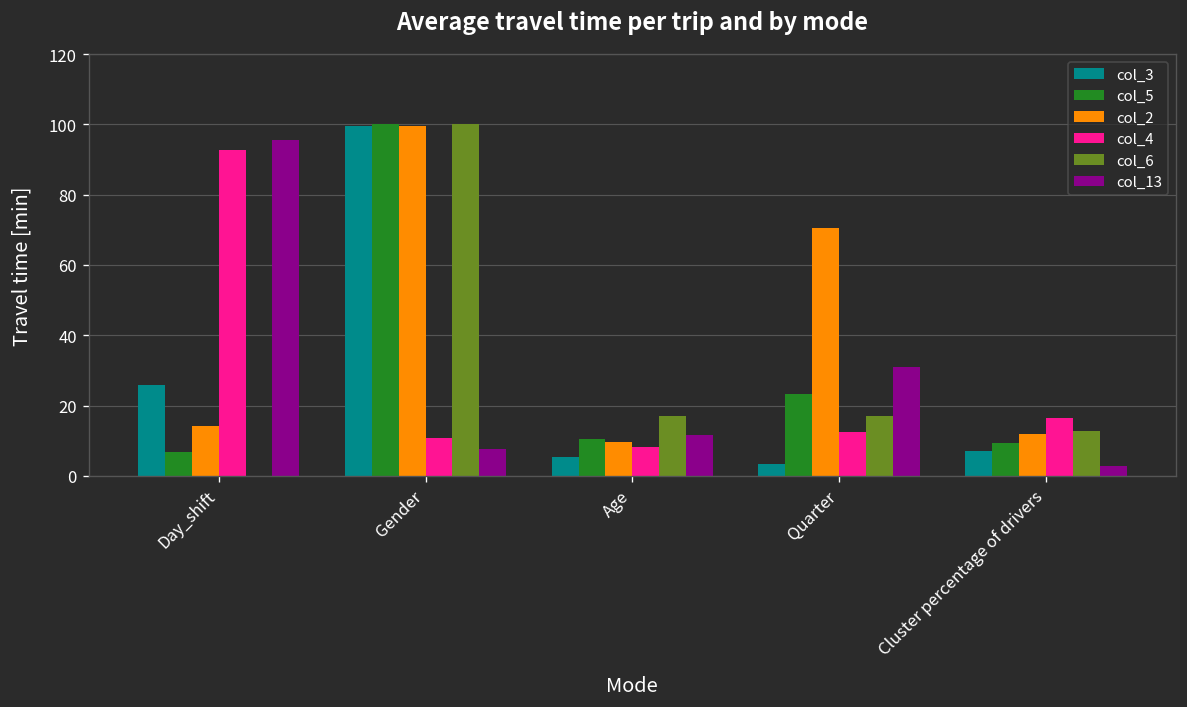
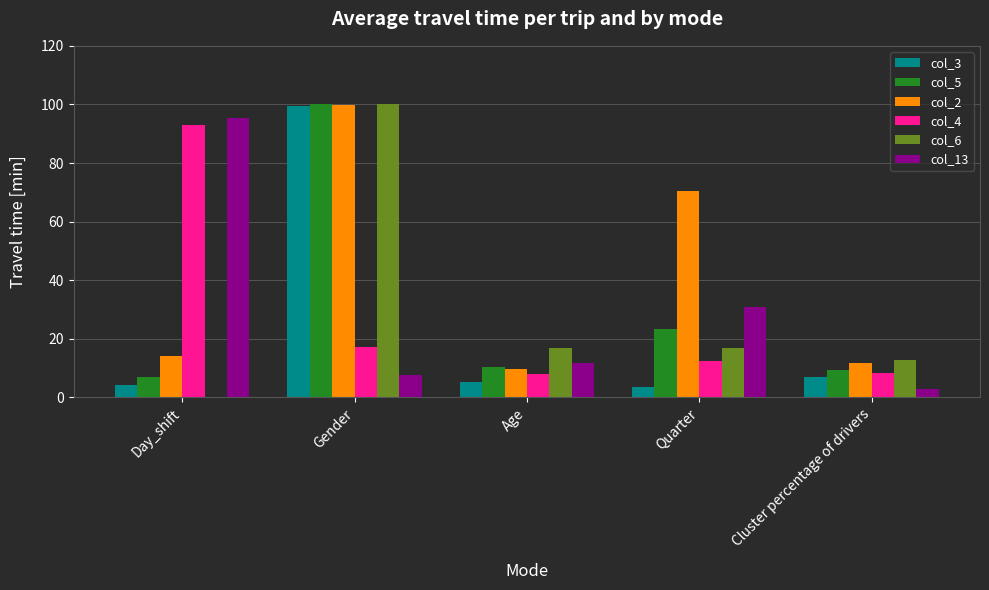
col_3, Day_shift: 26 -> 4
col_4, Gender: 11 -> 17
col_4, Cluster percentage of drivers: 17 -> 8
